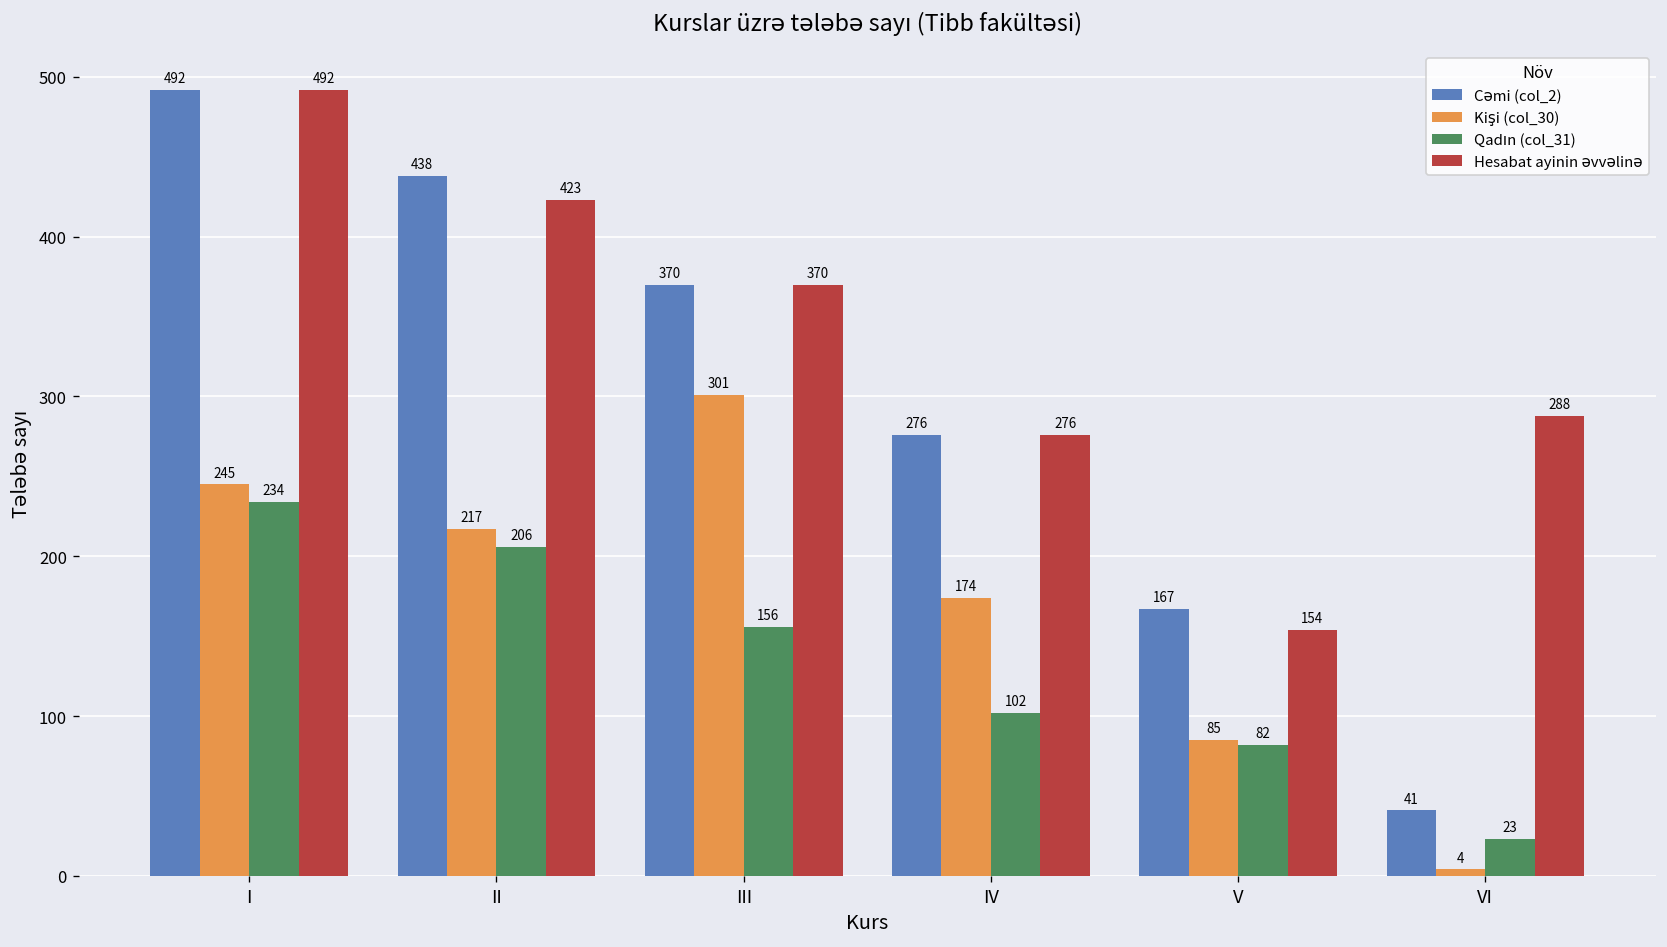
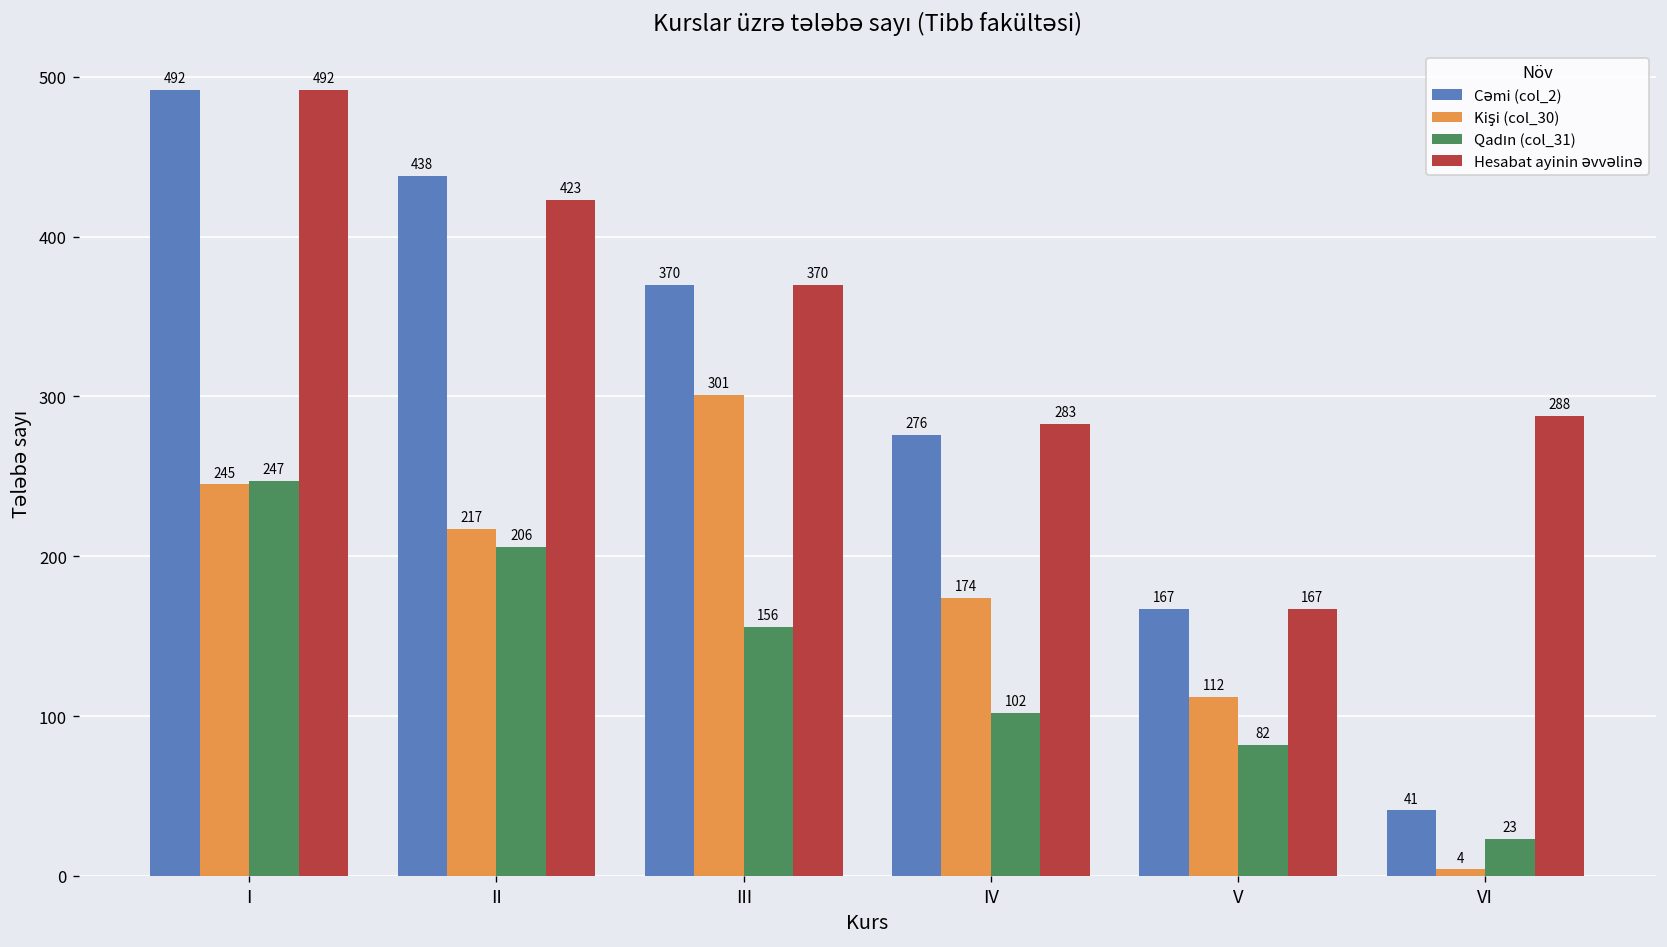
Qadın (col_31), I: 234 -> 247
Hesabat ayinin əvvəlinə, IV: 276 -> 283
Kişi (col_30), V: 85 -> 112
Hesabat ayinin əvvəlinə, V: 154 -> 167
